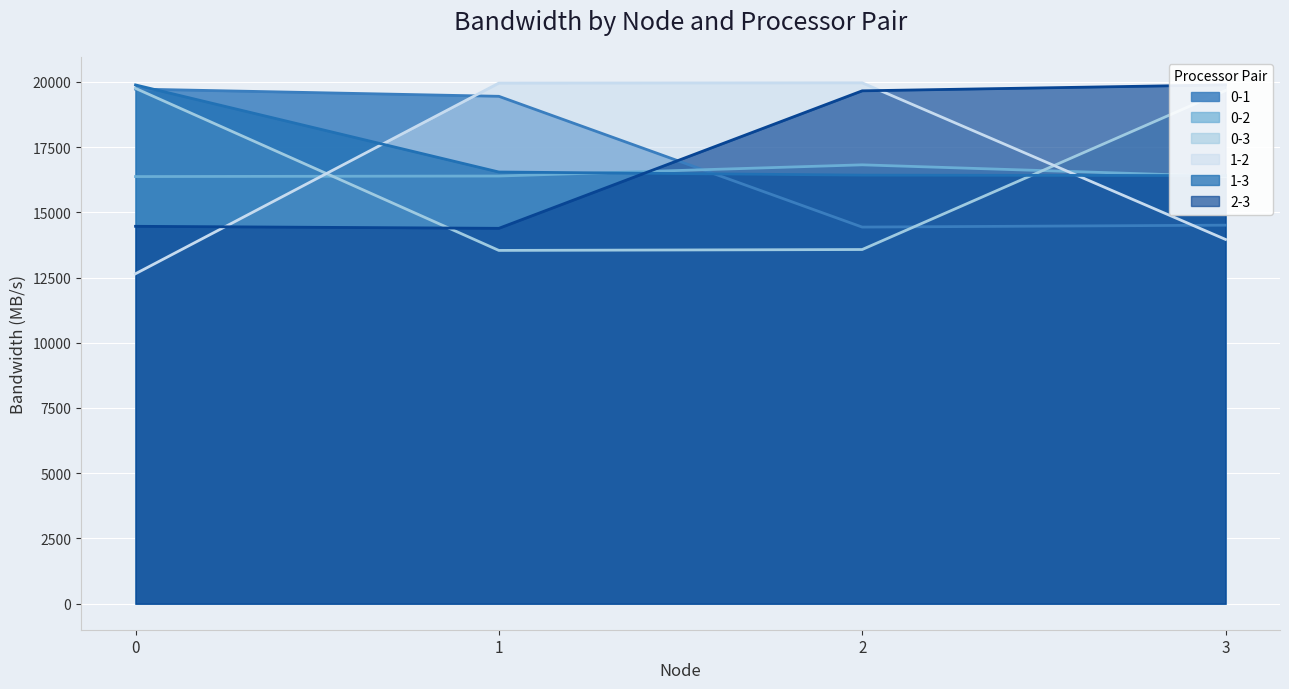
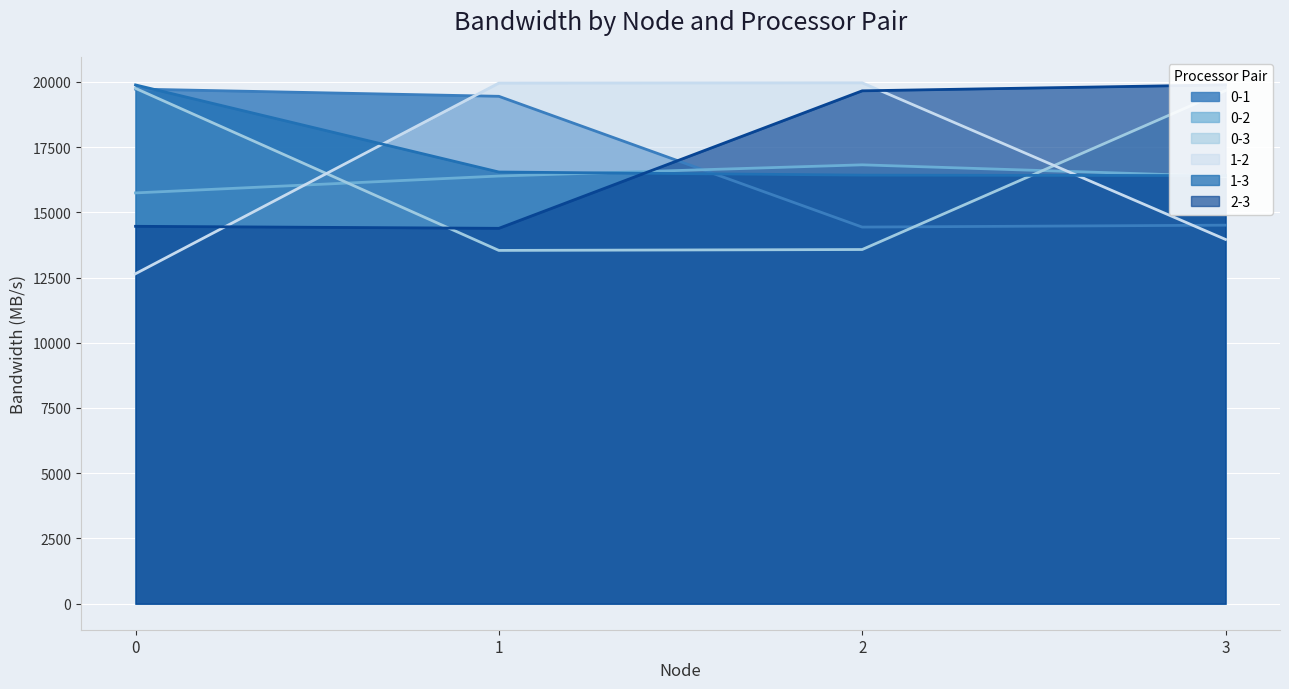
0-2, 0: 16400 -> 15700
